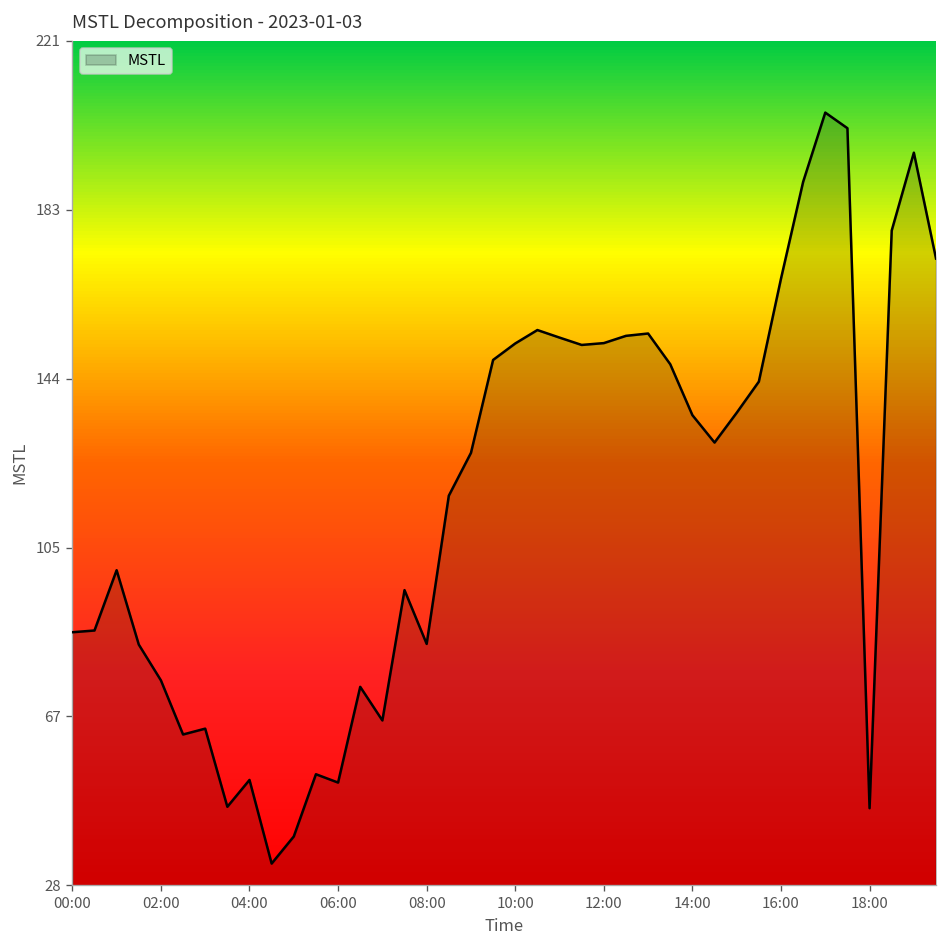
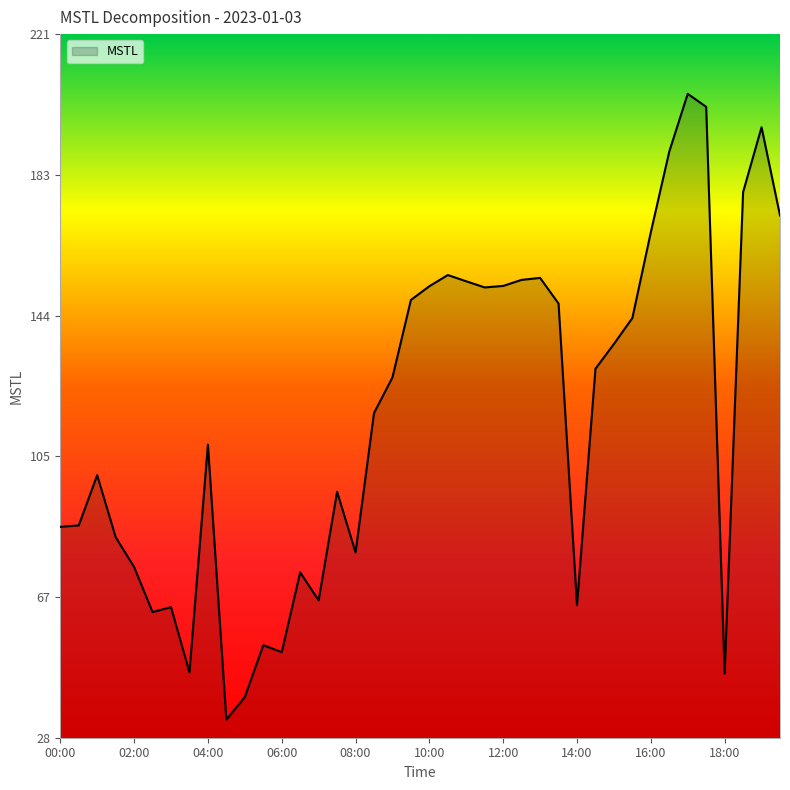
04:00: 52 -> 109
08:00: 83 -> 79
14:00: 136 -> 64
